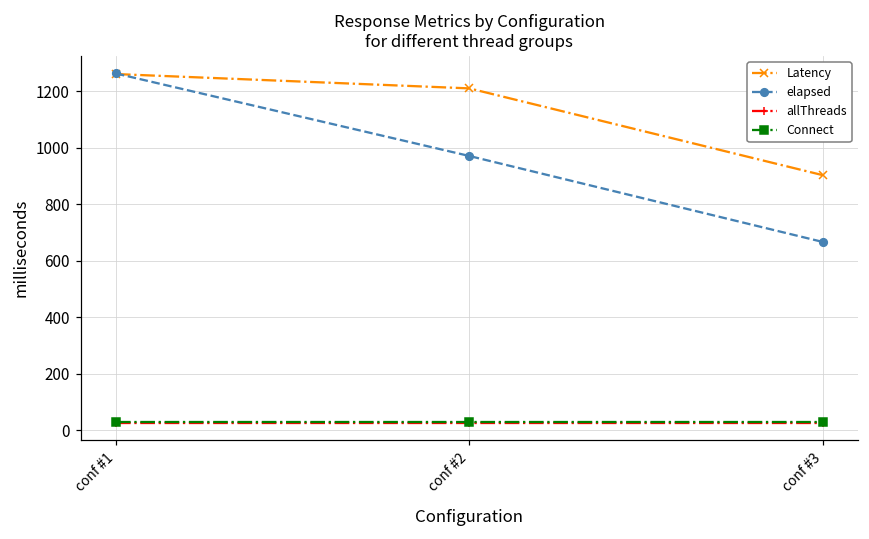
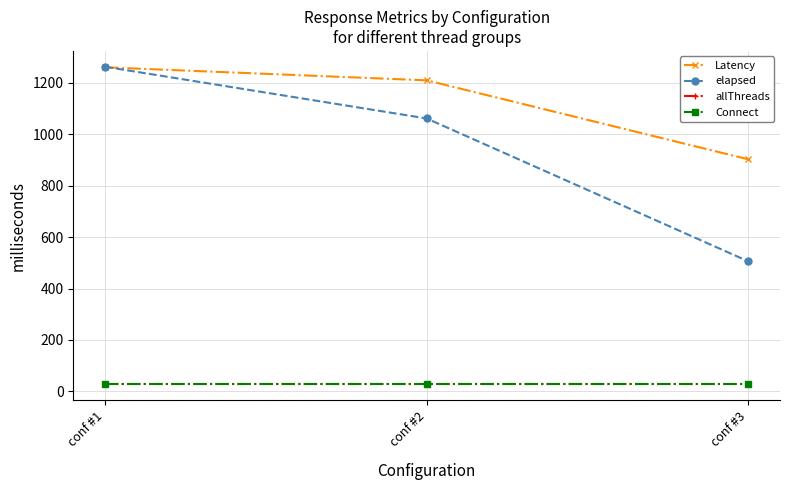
elapsed, conf #2: 970 -> 1060
elapsed, conf #3: 670 -> 510
